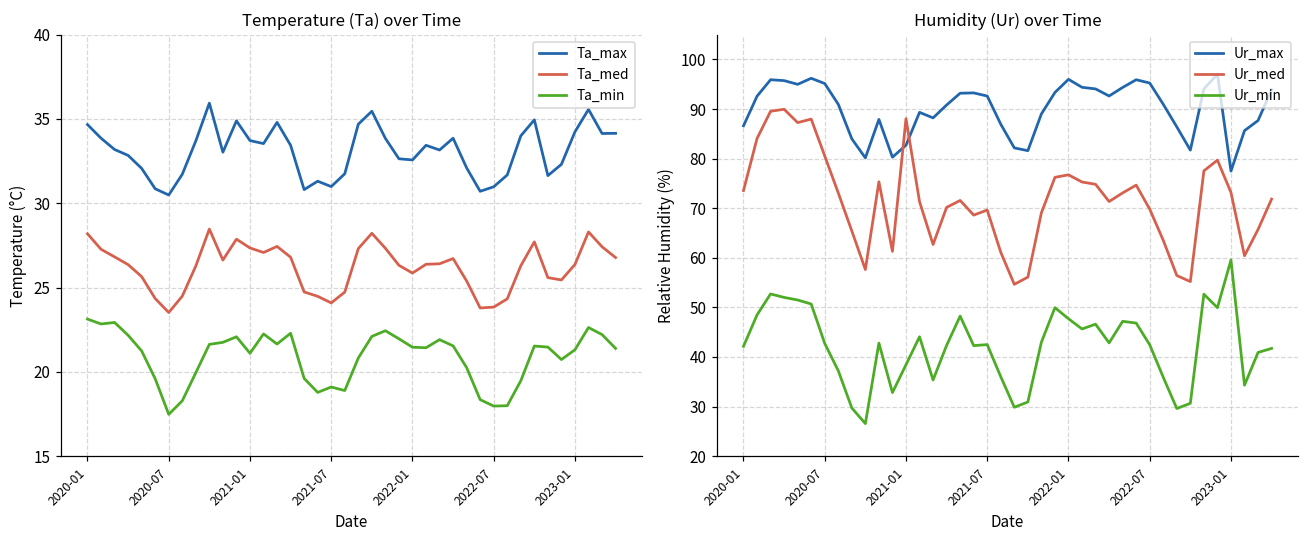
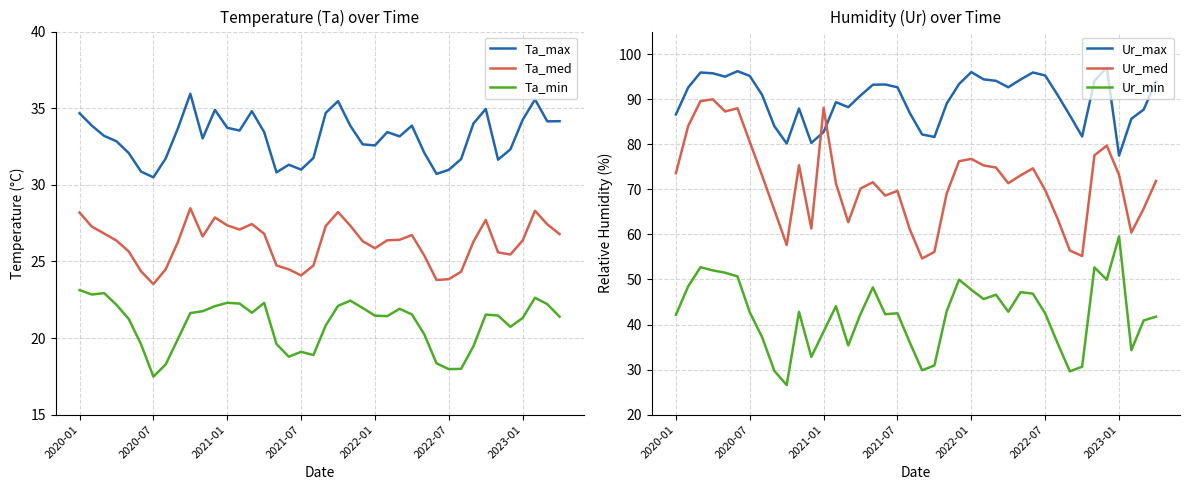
Temperature (Ta) over Time, Ta_min, 2021-01: 21.1 -> 22.3
